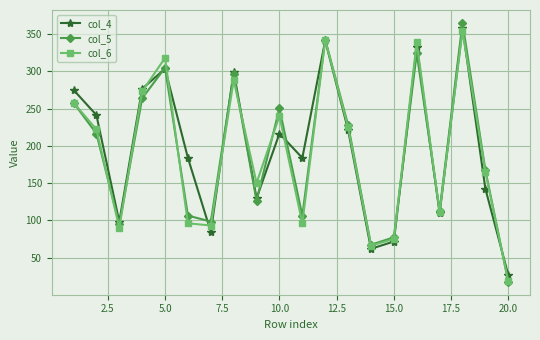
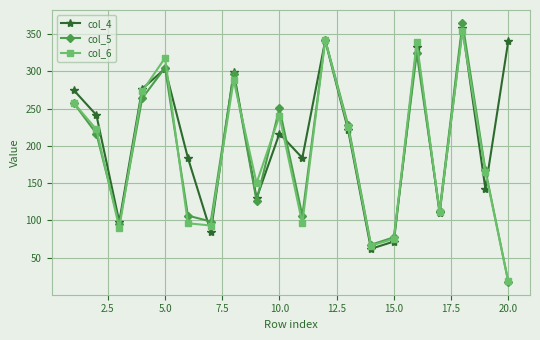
col_4, 20.0: 30 -> 340
